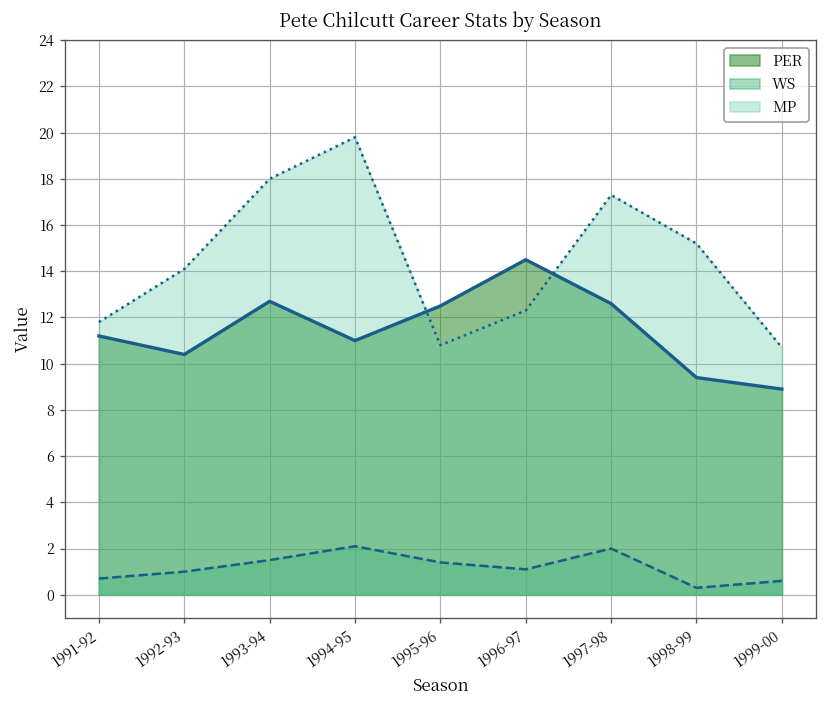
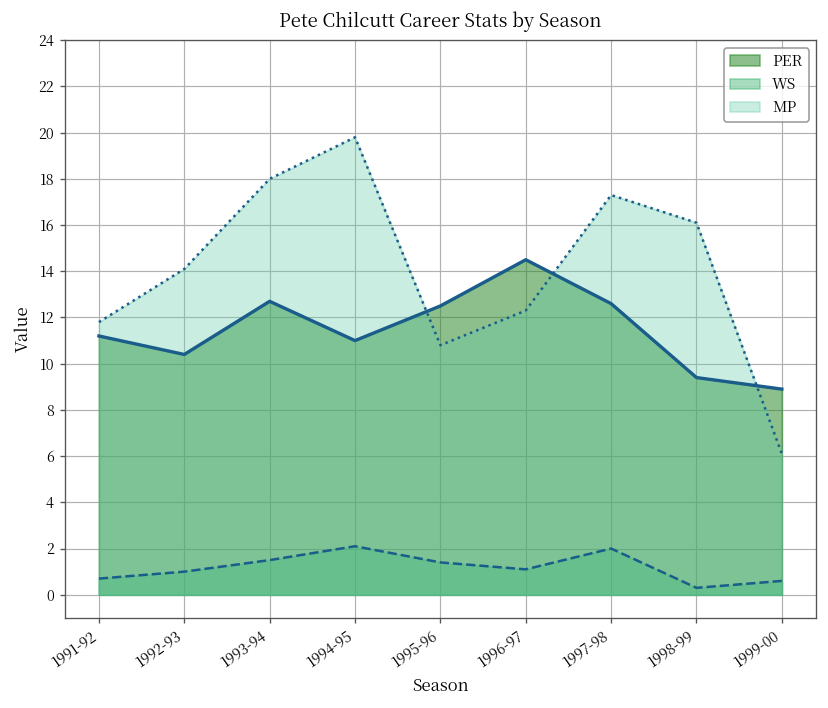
MP, 1998-99: 15.2 -> 16.1
MP, 1999-00: 10.7 -> 6.1
